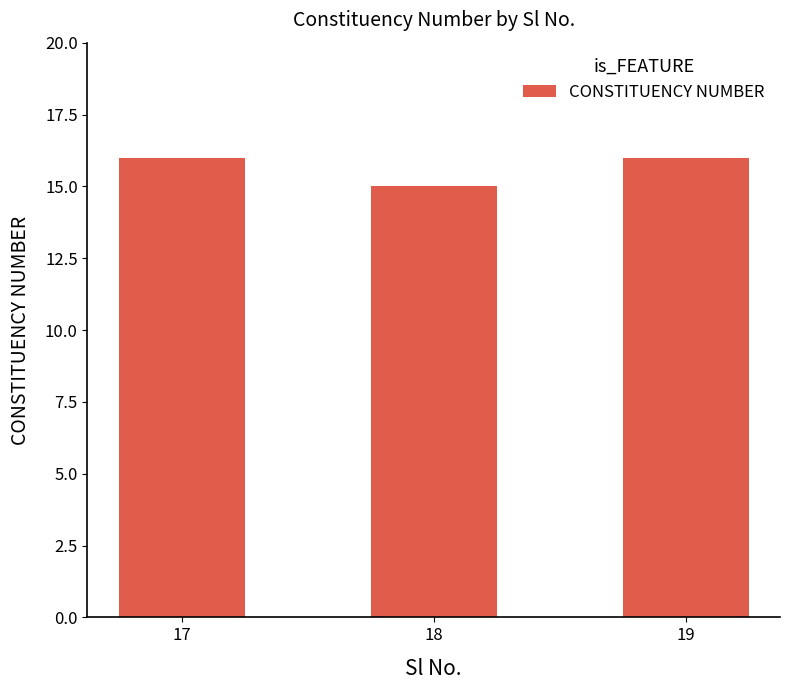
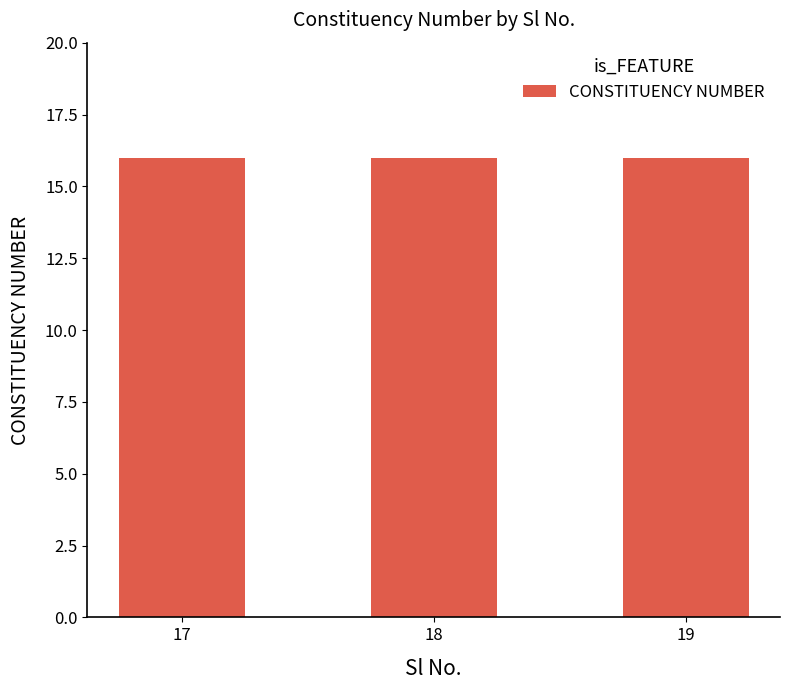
18: 15 -> 16
